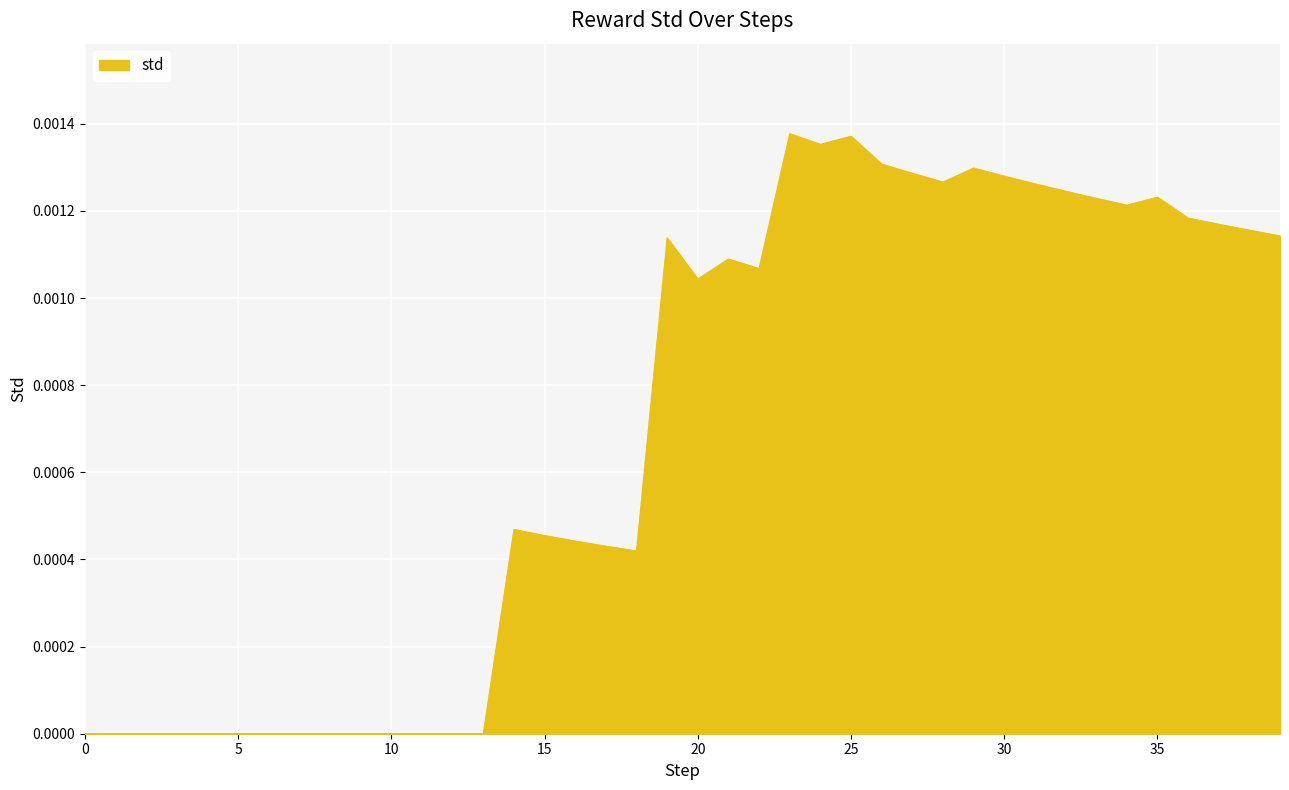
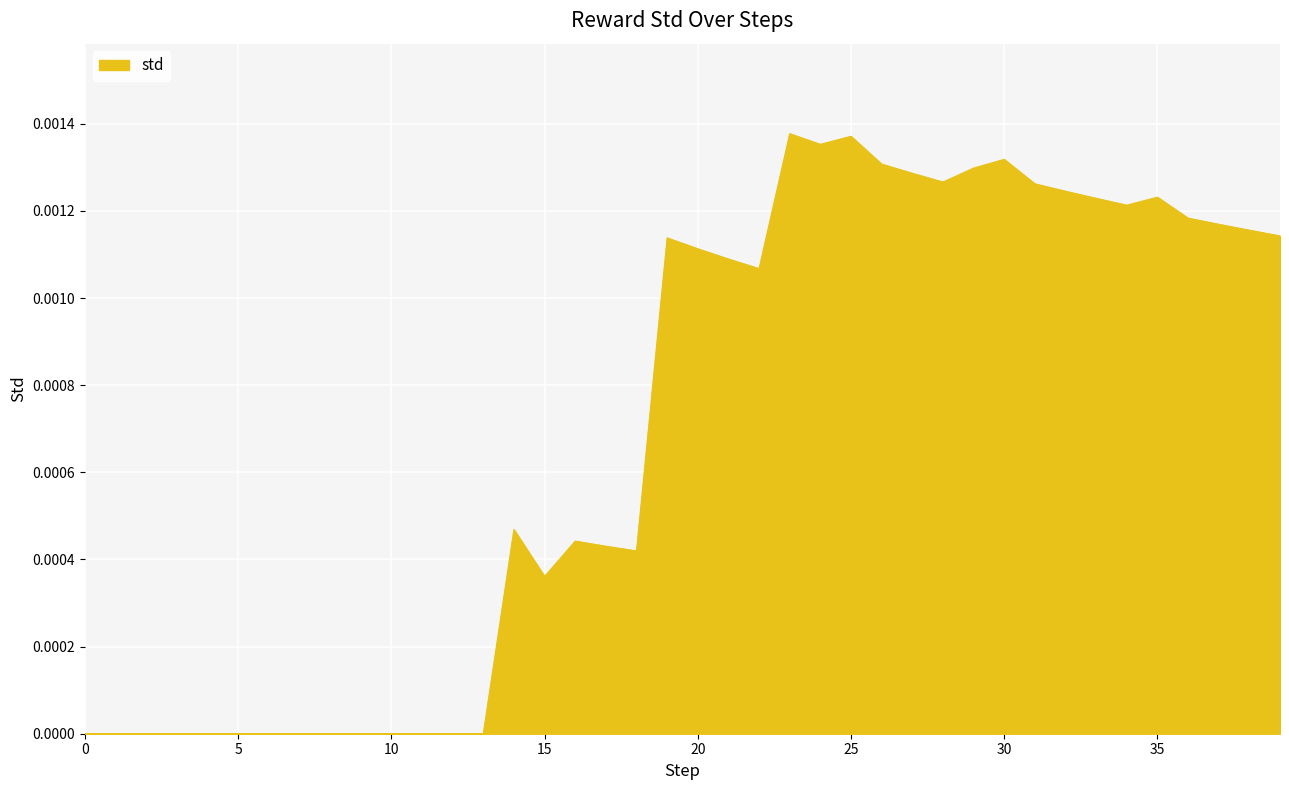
15: 0.00045 -> 0.00036
20: 0.00104 -> 0.00111
30: 0.00128 -> 0.00132
